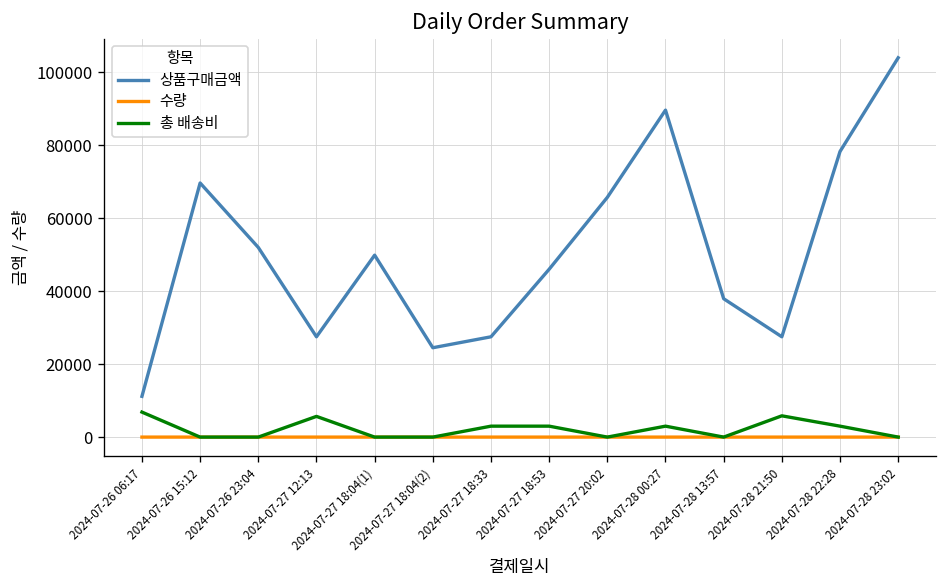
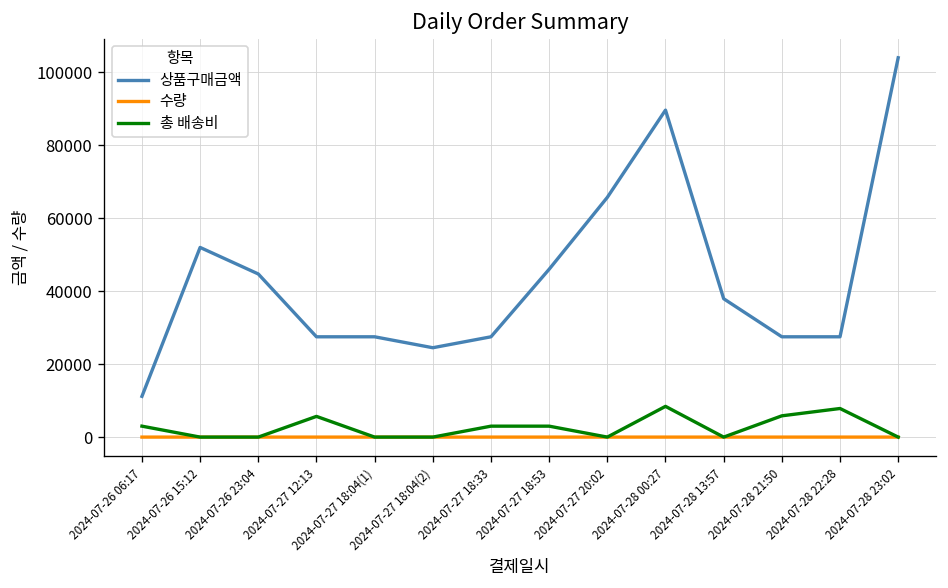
총 배송비, 2024-07-26 06:17: 7000 -> 3000
상품구매금액, 2024-07-26 15:12: 70000 -> 52000
상품구매금액, 2024-07-26 23:04: 52000 -> 45000
상품구매금액, 2024-07-27 18:04(1): 50000 -> 28000
총 배송비, 2024-07-28 00:27: 3000 -> 8000
상품구매금액, 2024-07-28 22:28: 78000 -> 28000
총 배송비, 2024-07-28 22:28: 3000 -> 8000
